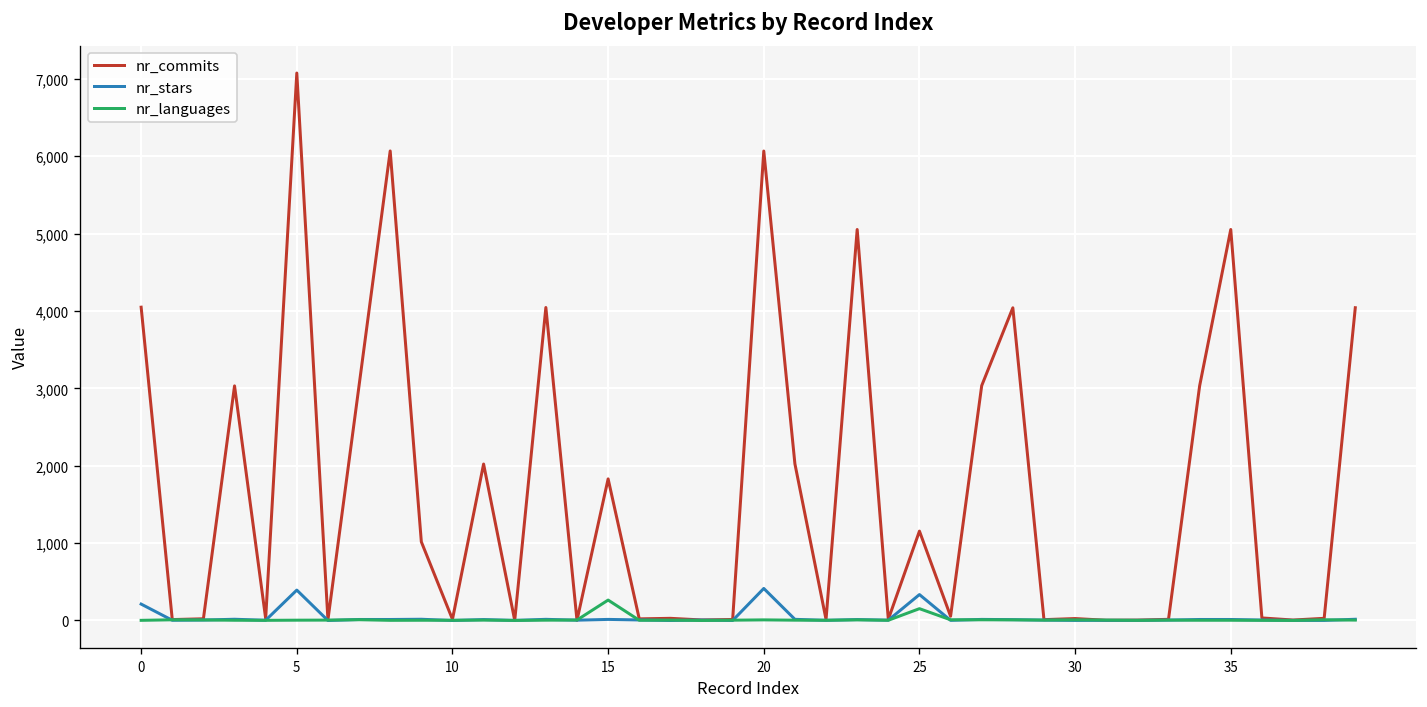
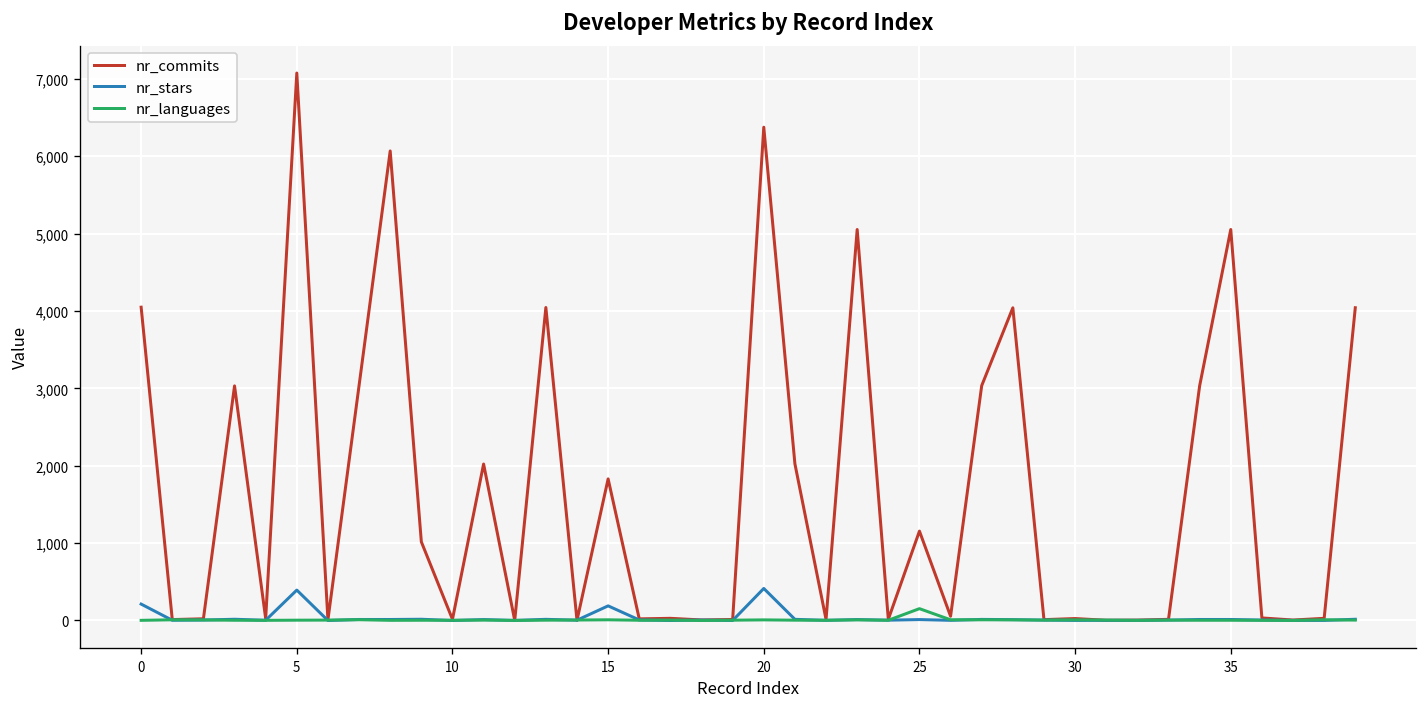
nr_stars, 15: 0 -> 200
nr_languages, 15: 300 -> 0
nr_commits, 20: 6,100 -> 6,400
nr_stars, 25: 300 -> 0
